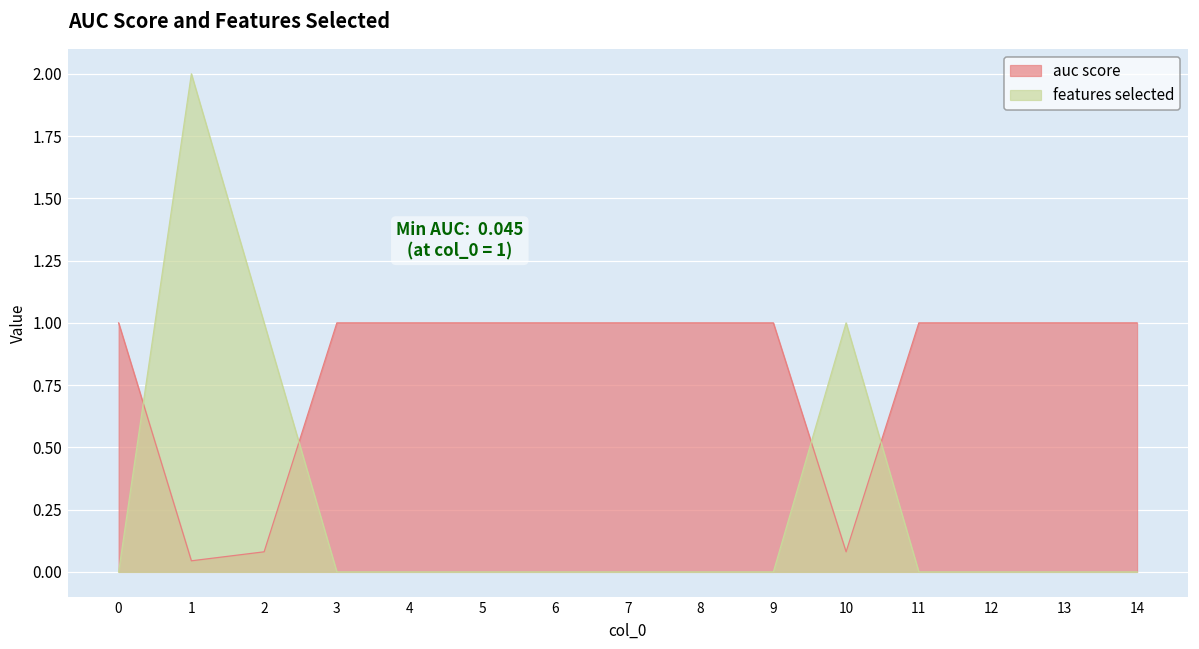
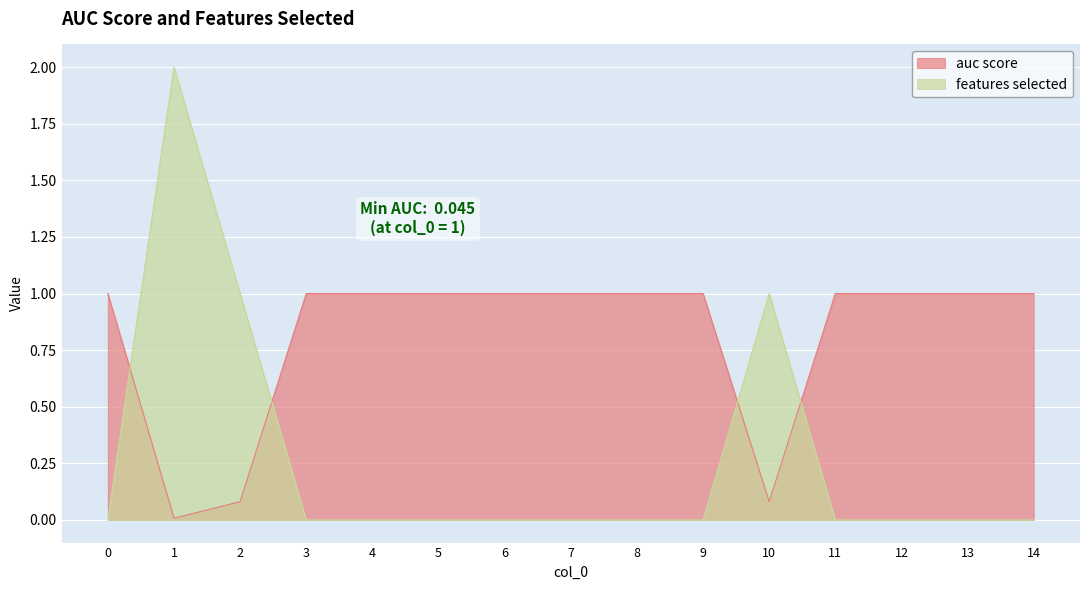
auc score, 1: 0.04 -> 0.01
